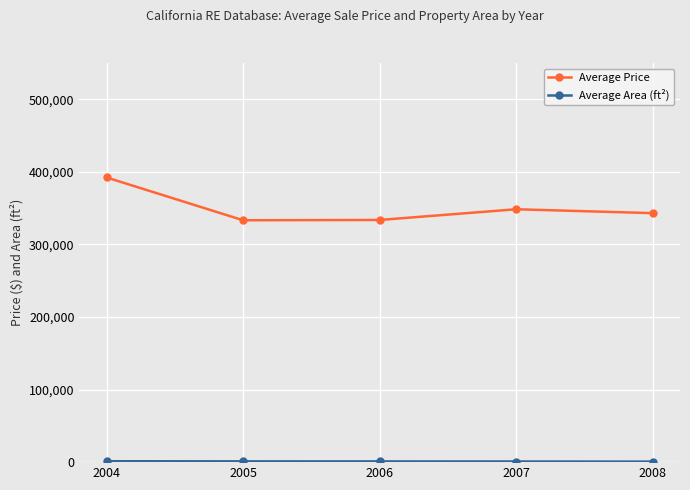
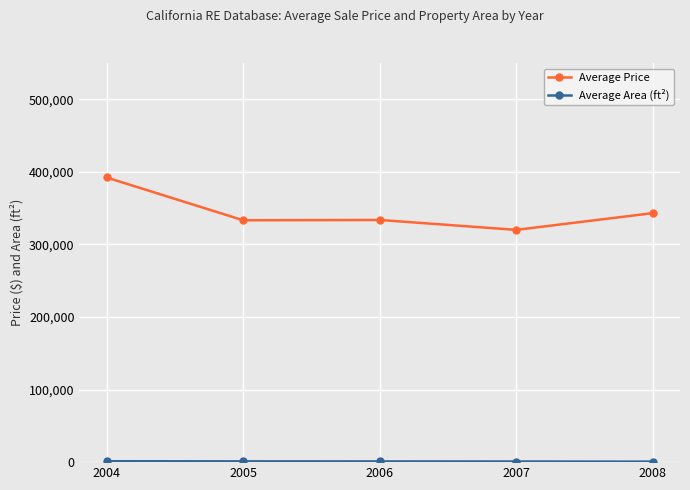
Average Price, 2007: 350,000 -> 320,000
